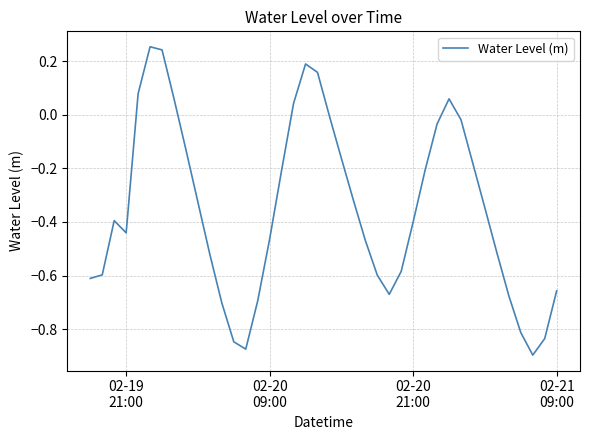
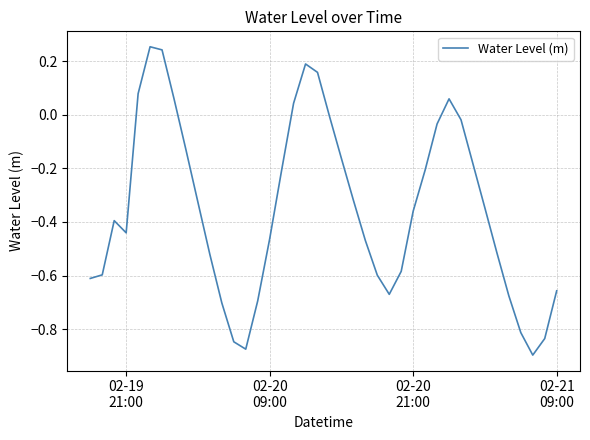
02-20 21:00: -0.40 -> -0.36
